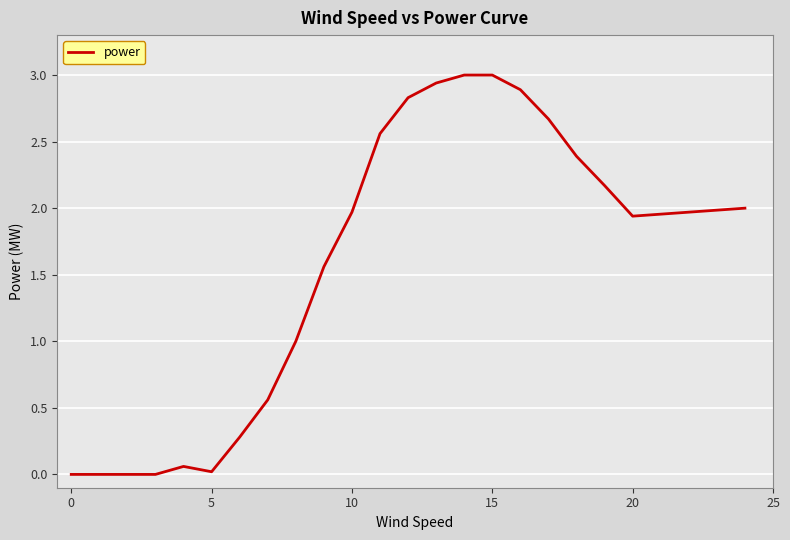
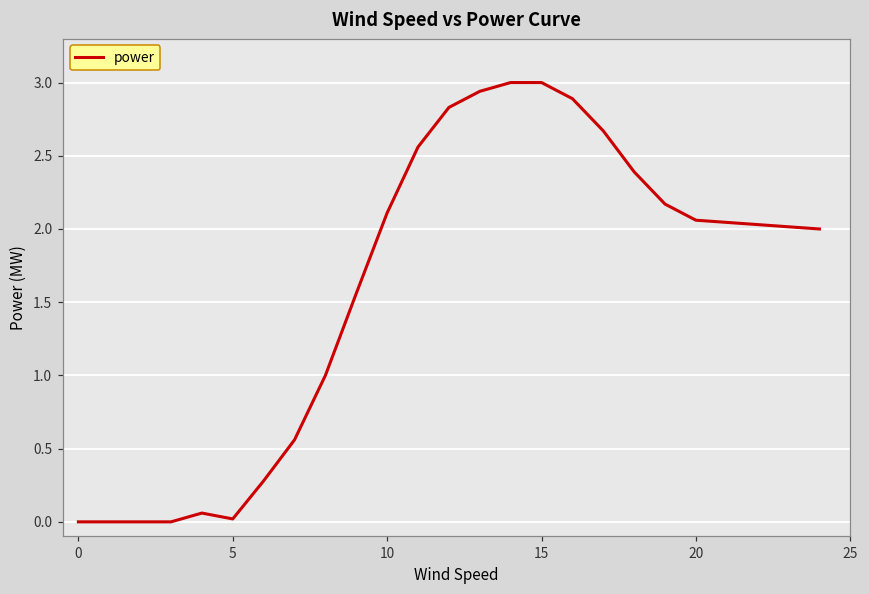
10: 1.97 -> 2.11
20: 1.94 -> 2.06
